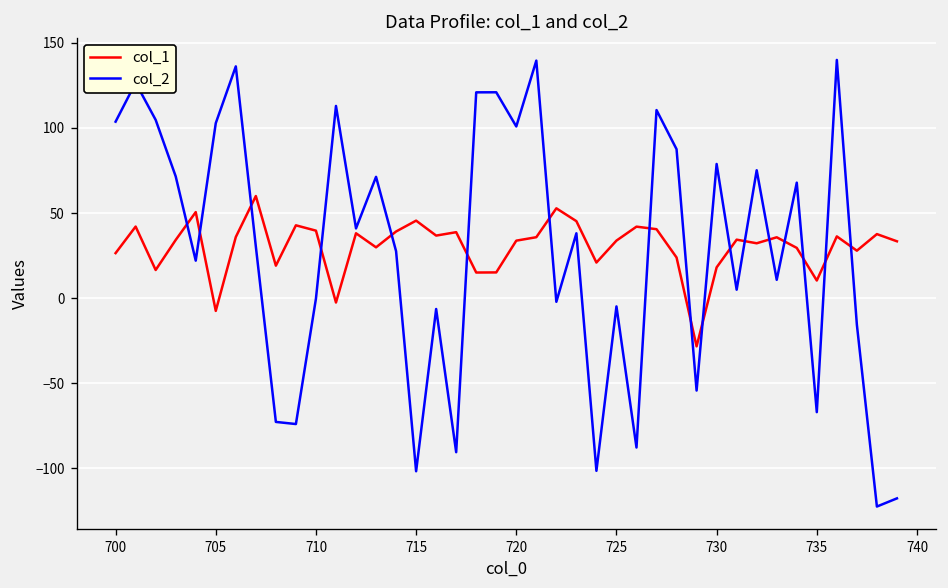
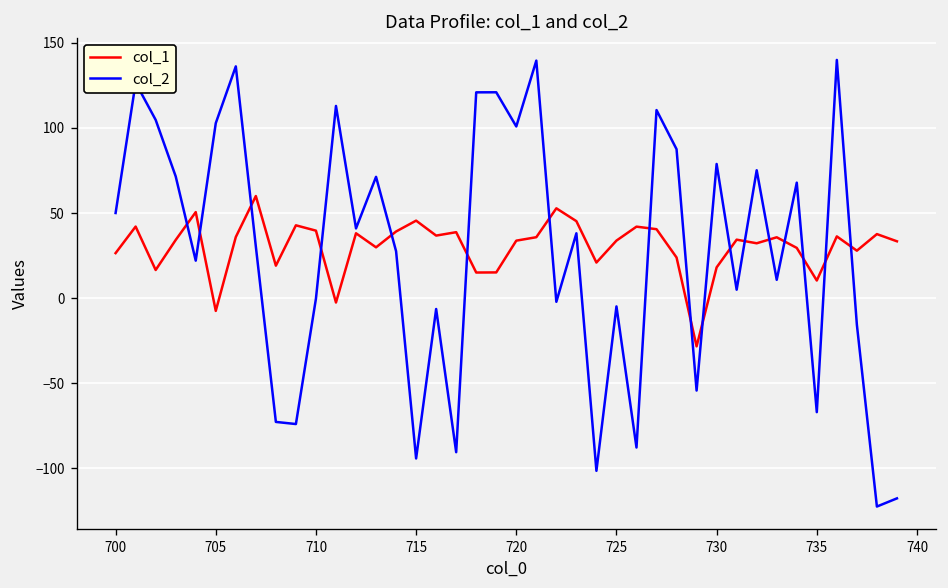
col_2, 700: 104 -> 50
col_2, 715: -102 -> -94
